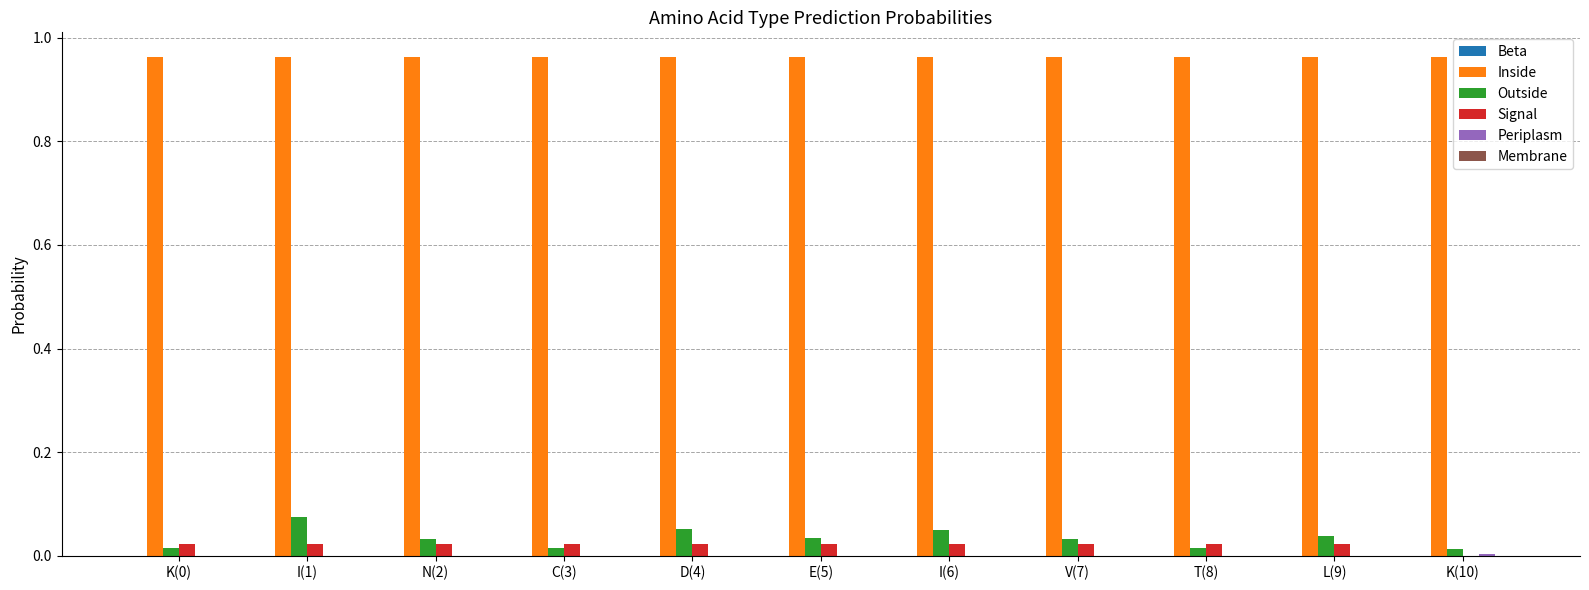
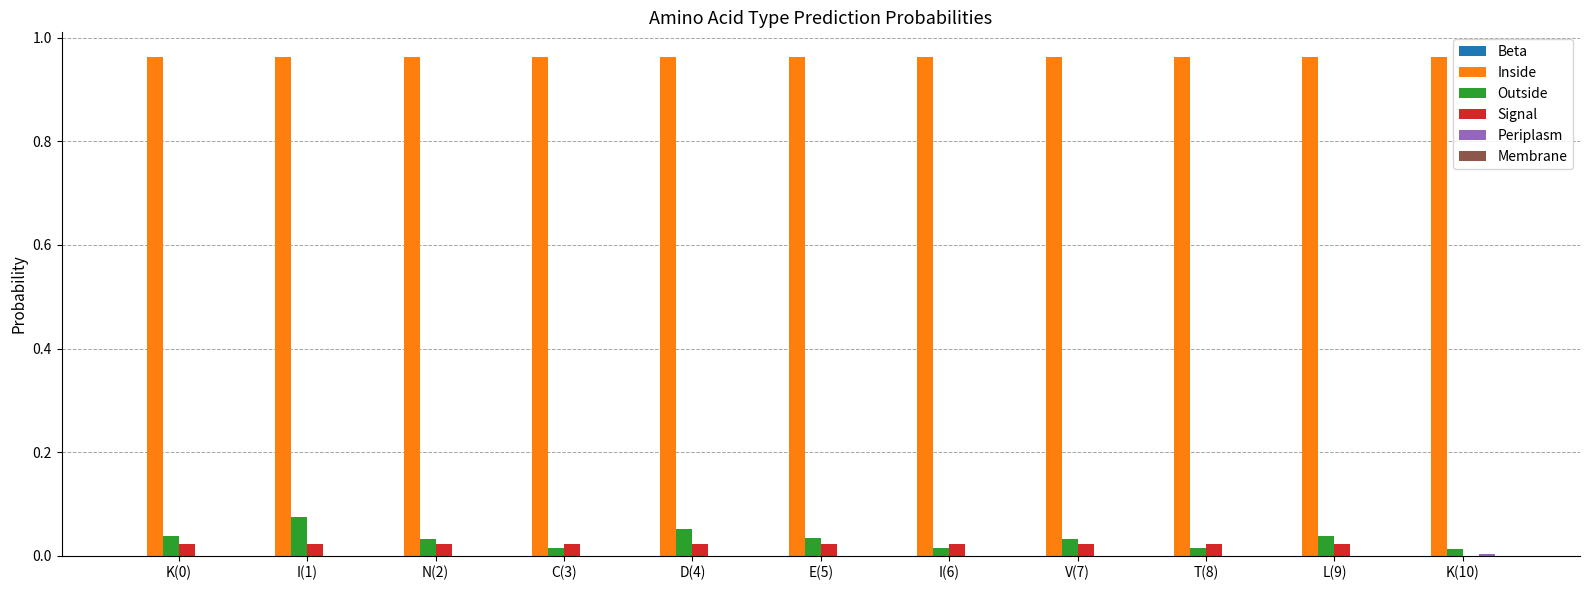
Outside, K(0): 0.01 -> 0.04
Outside, I(6): 0.05 -> 0.01
